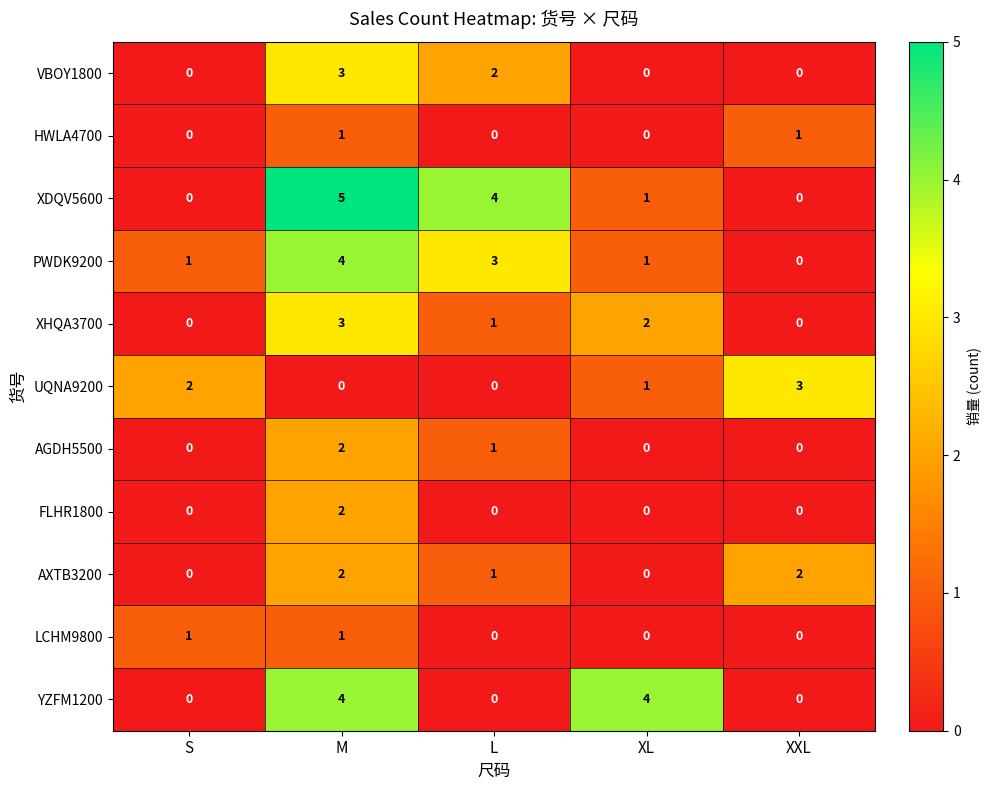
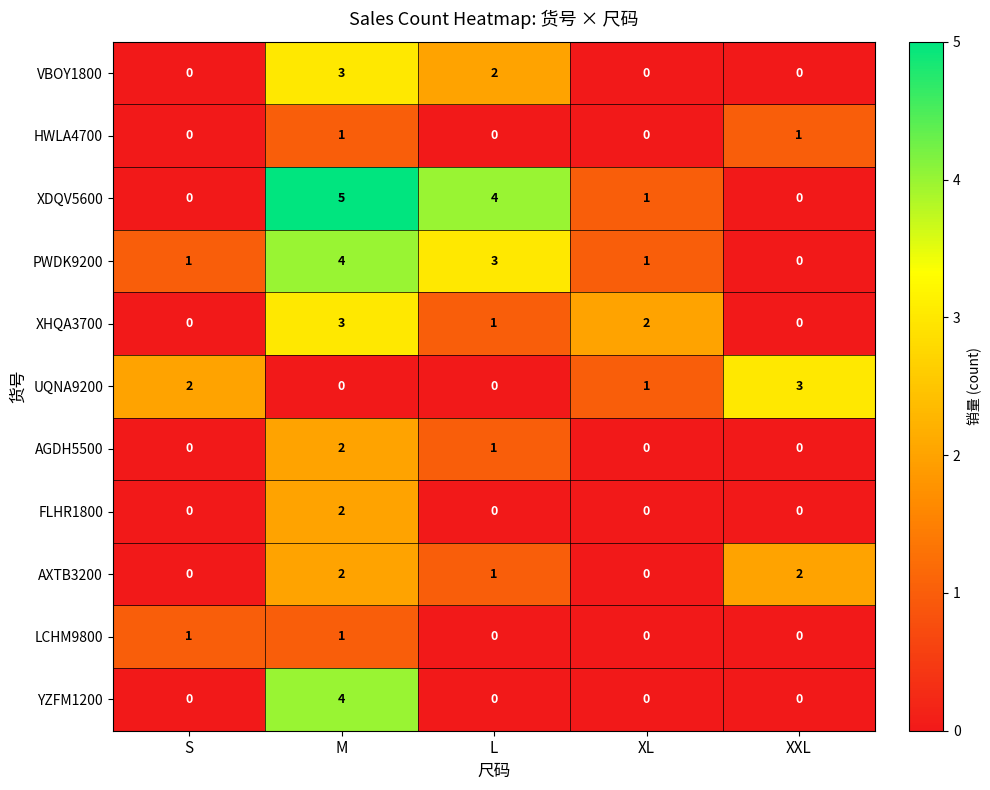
YZFM1200, XL: 4 -> 0
